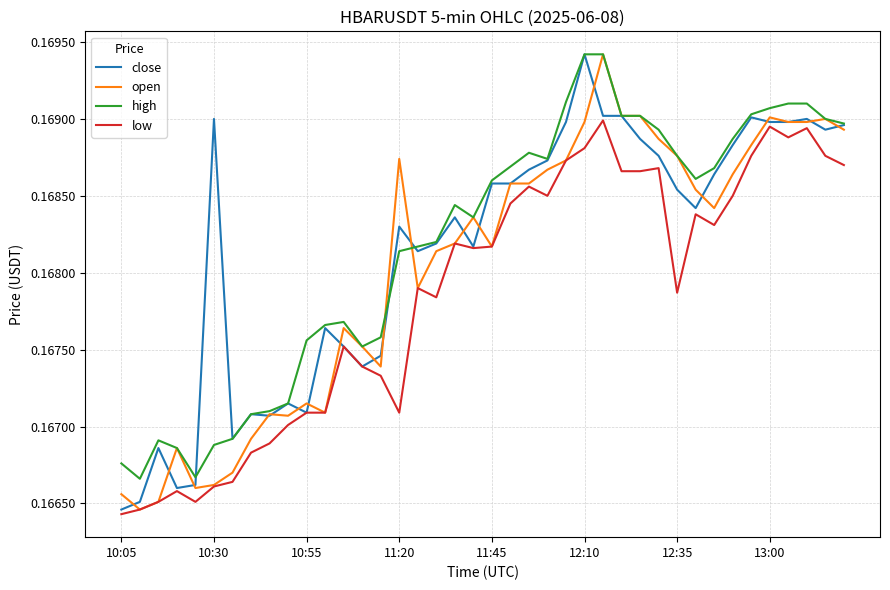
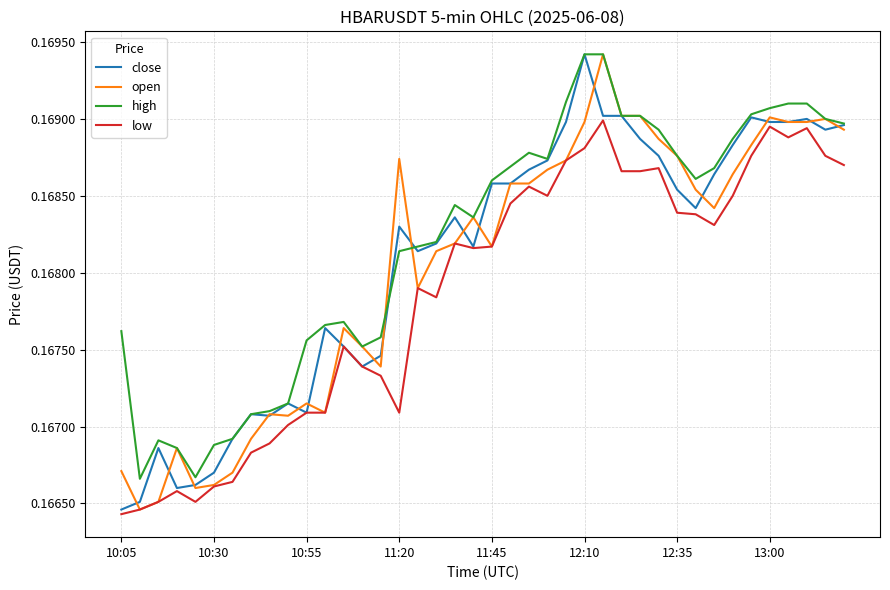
open, 10:05: 0.16656 -> 0.16671
high, 10:05: 0.16676 -> 0.16762
close, 10:30: 0.1690 -> 0.1667
low, 12:35: 0.16787 -> 0.16839
